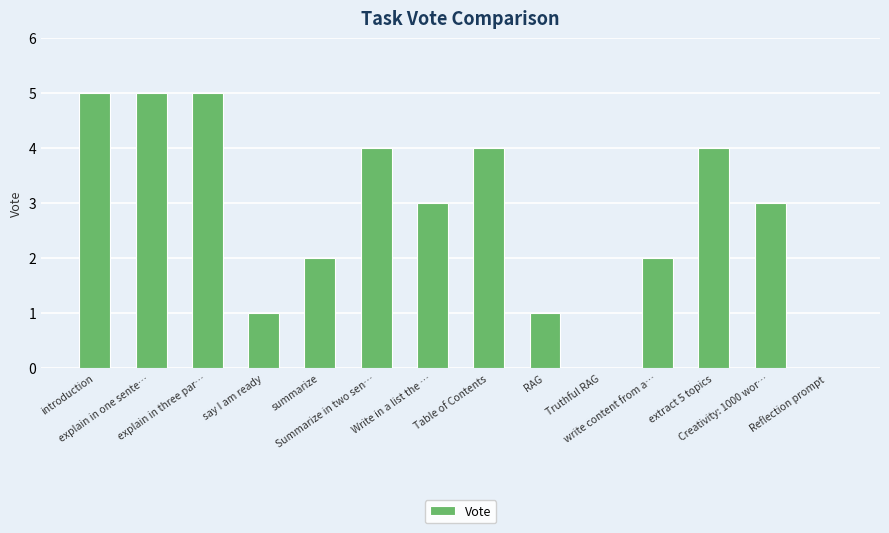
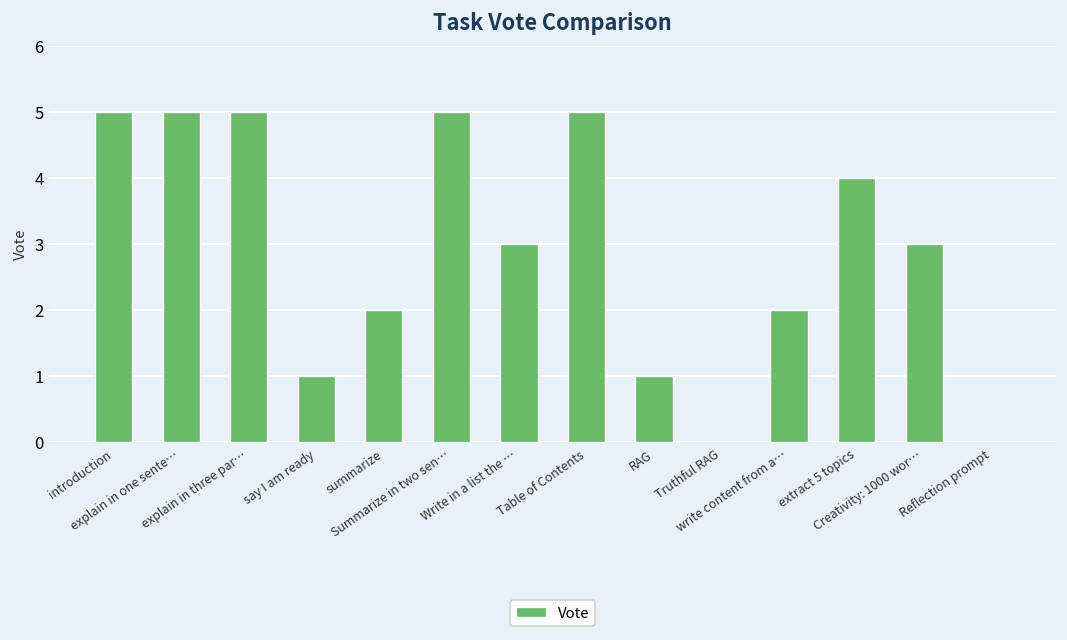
Summarize in two sen…: 4 -> 5
Table of Contents: 4 -> 5
